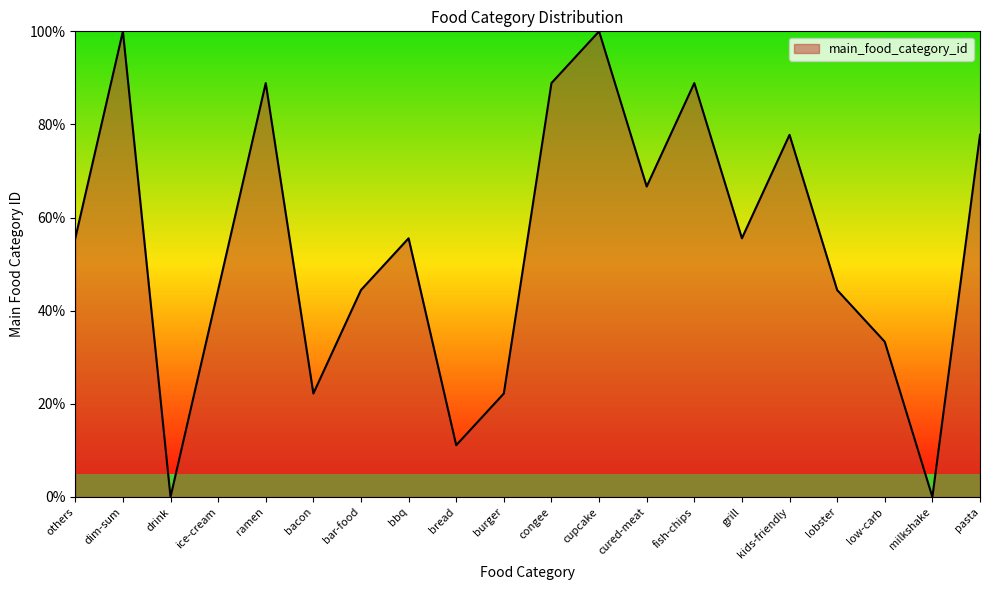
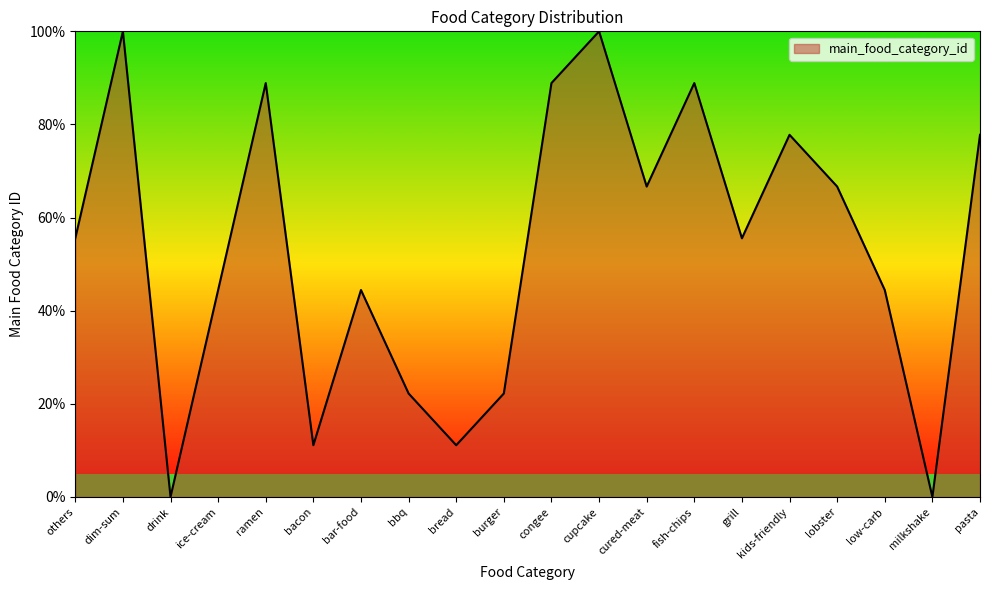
bacon: 22% -> 11%
bbq: 56% -> 22%
lobster: 44% -> 67%
low-carb: 33% -> 44%
